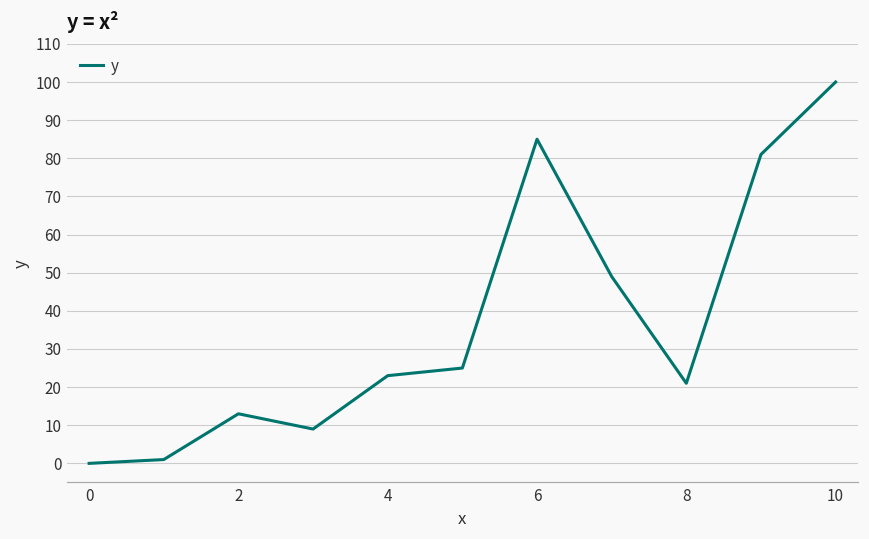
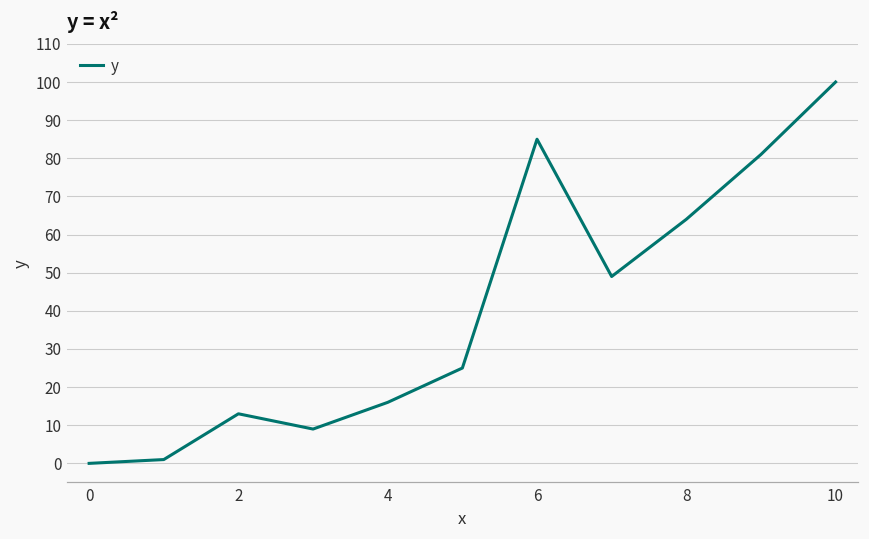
4: 23 -> 16
8: 21 -> 64
